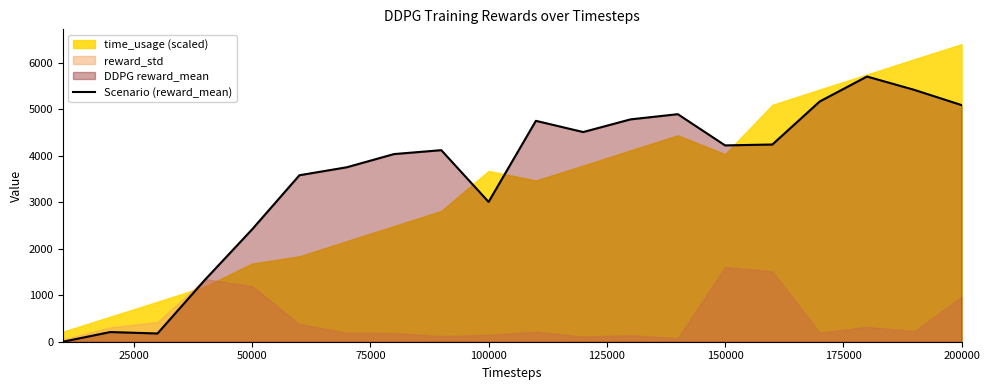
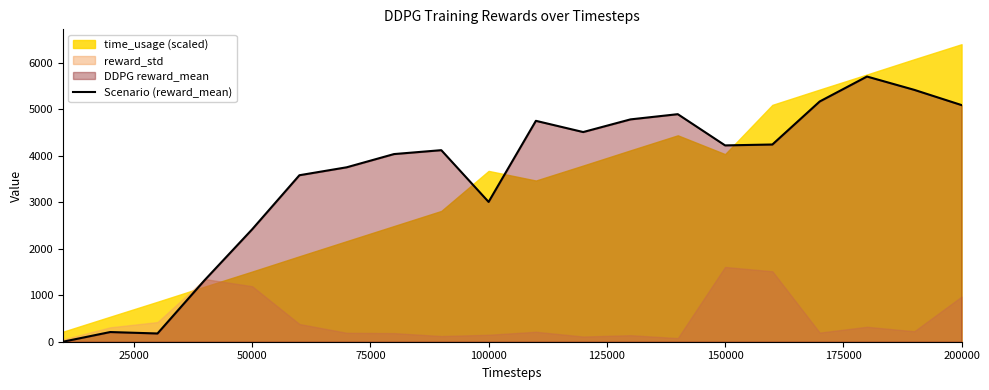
time_usage (scaled), 50000: 1700 -> 1500
